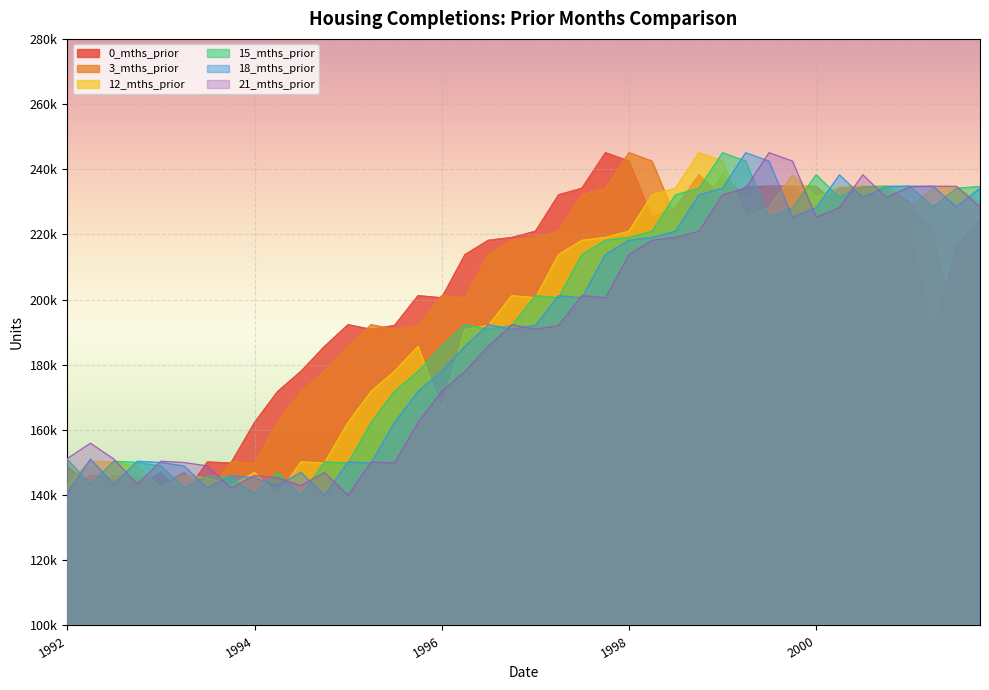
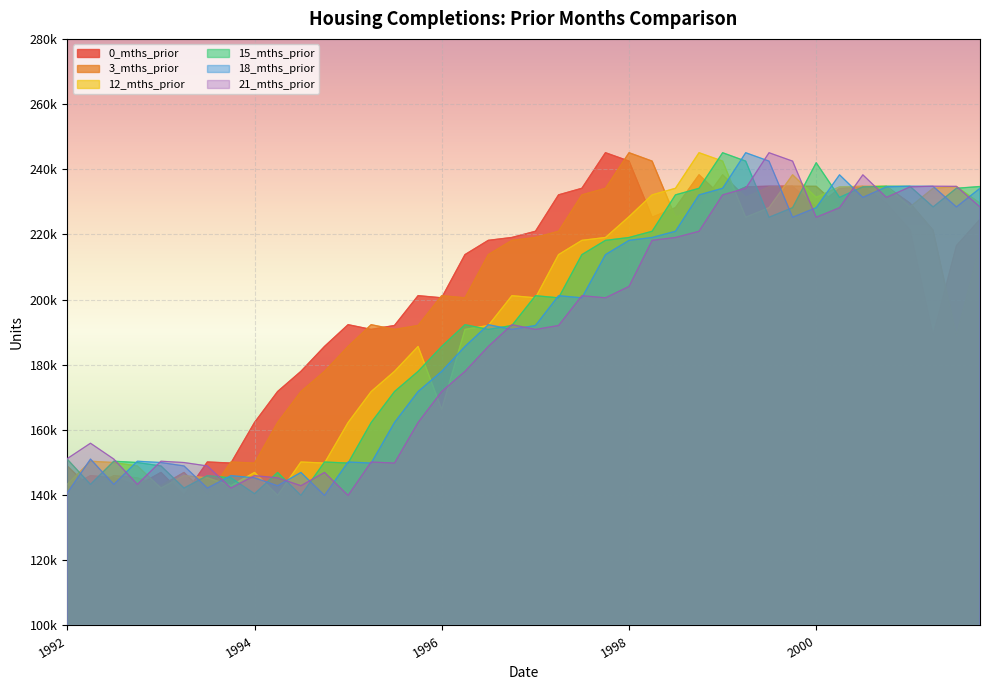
12_mths_prior, 1998: 221000 -> 225000
21_mths_prior, 1998: 214000 -> 204000
15_mths_prior, 2000: 238000 -> 242000
